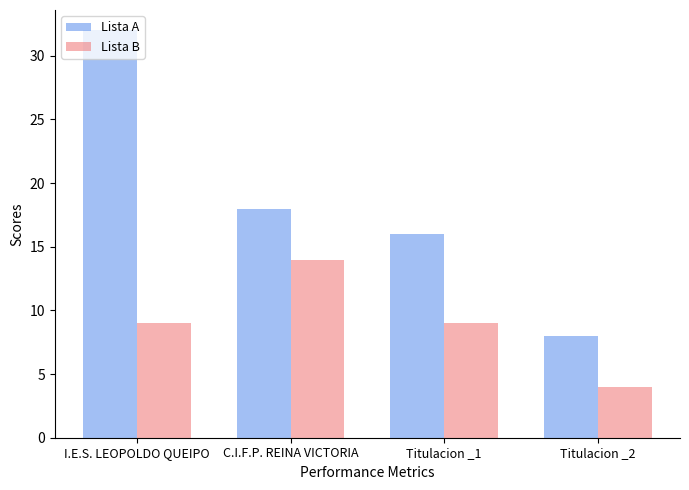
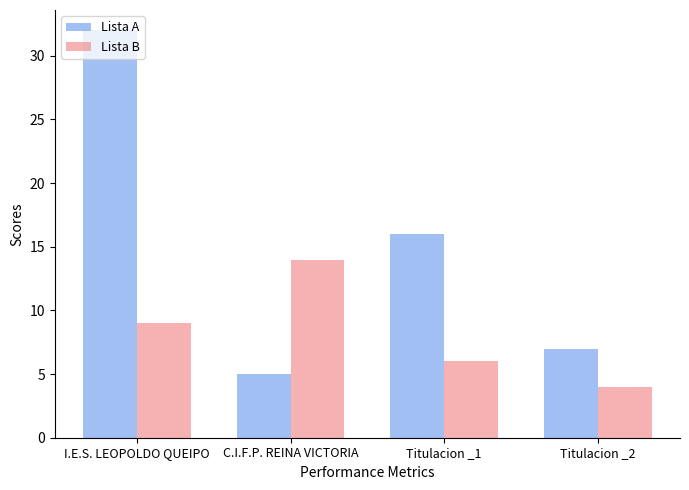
Lista A, C.I.F.P. REINA VICTORIA: 18 -> 5
Lista B, Titulacion _1: 9 -> 6
Lista A, Titulacion _2: 8 -> 7
